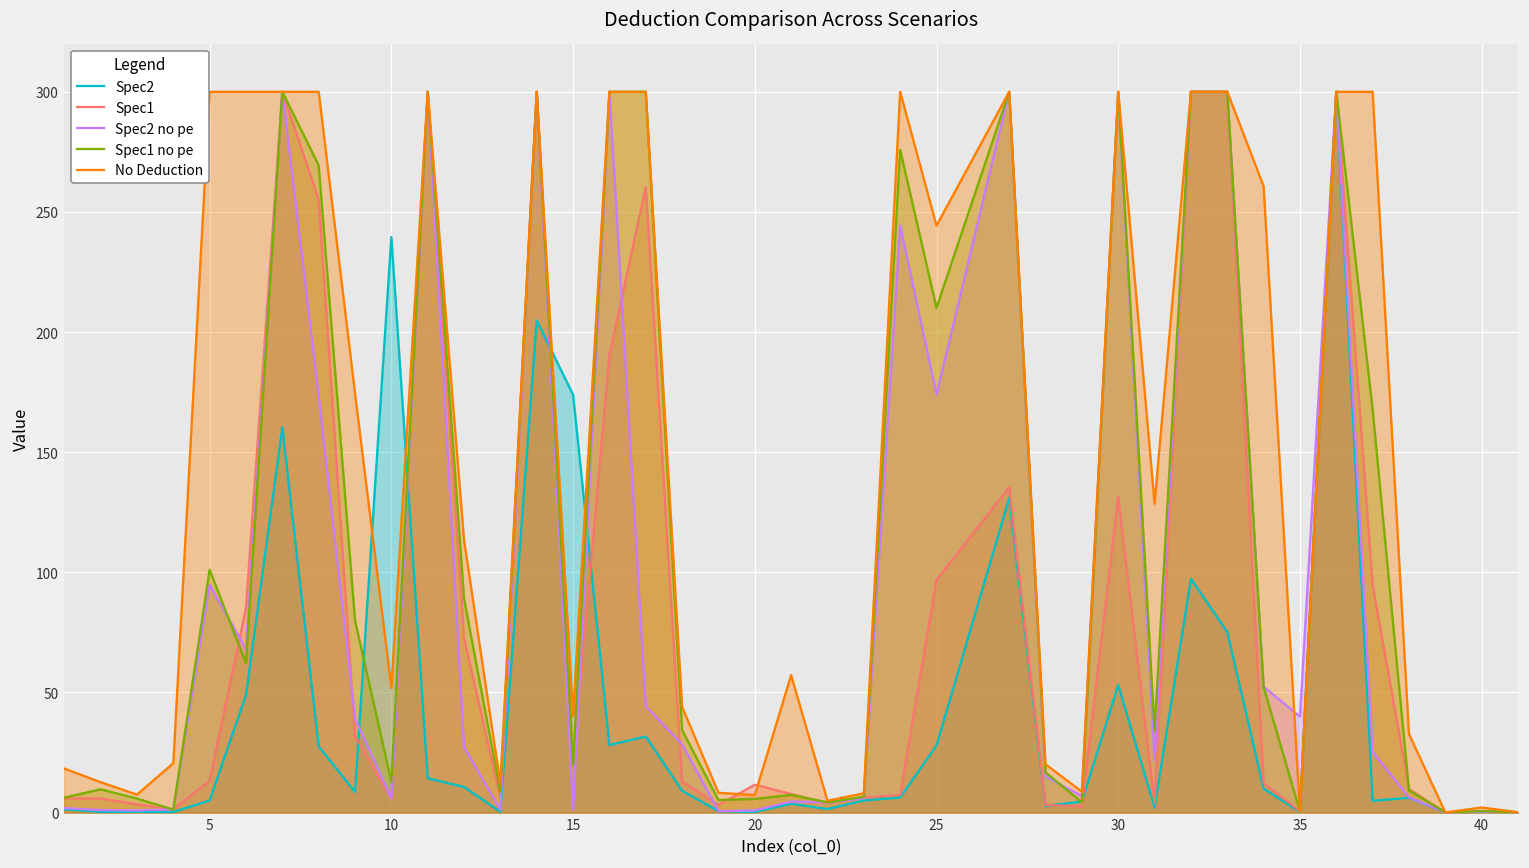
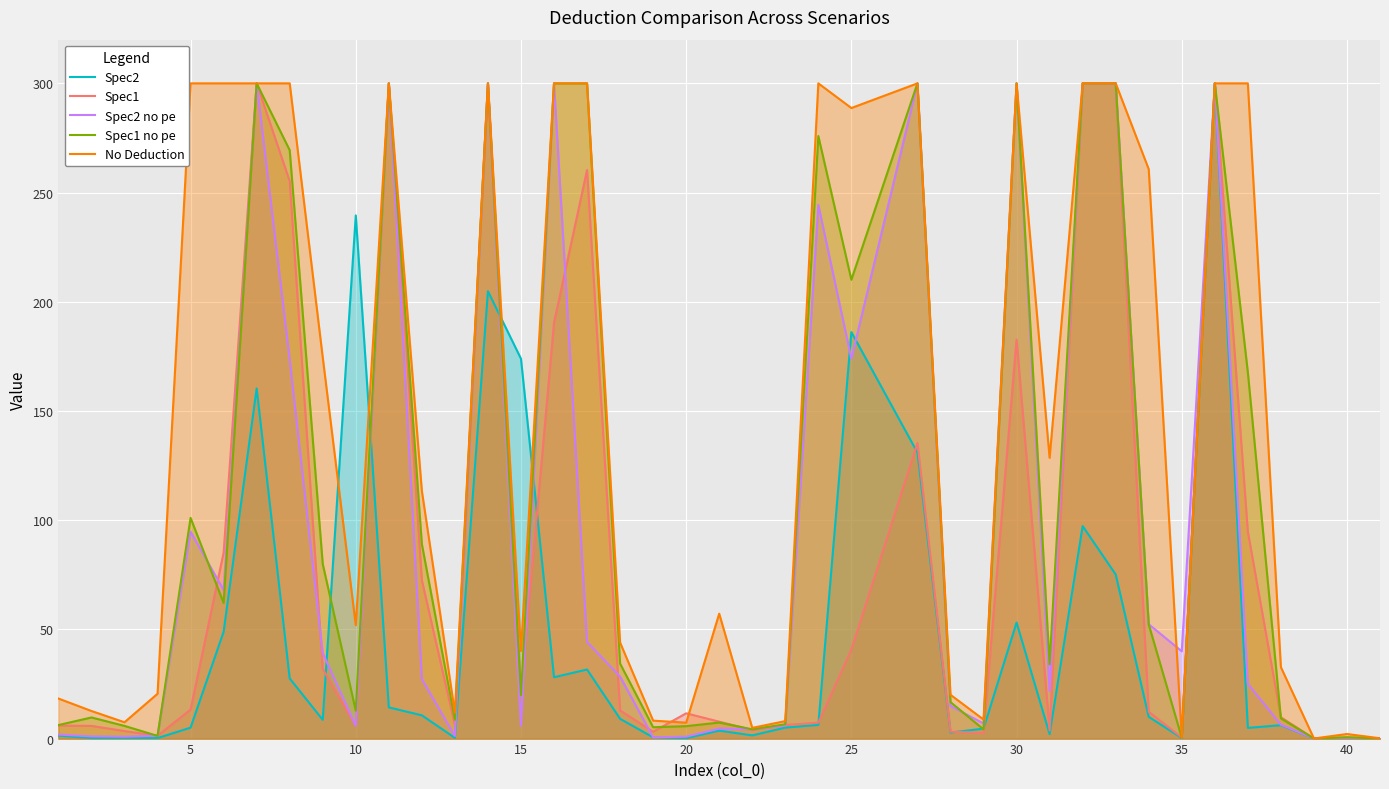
Spec2 no pe, 15: 1 -> 6
Spec2, 25: 28 -> 186
Spec1, 25: 97 -> 41
No Deduction, 25: 244 -> 289
Spec1, 30: 131 -> 183
